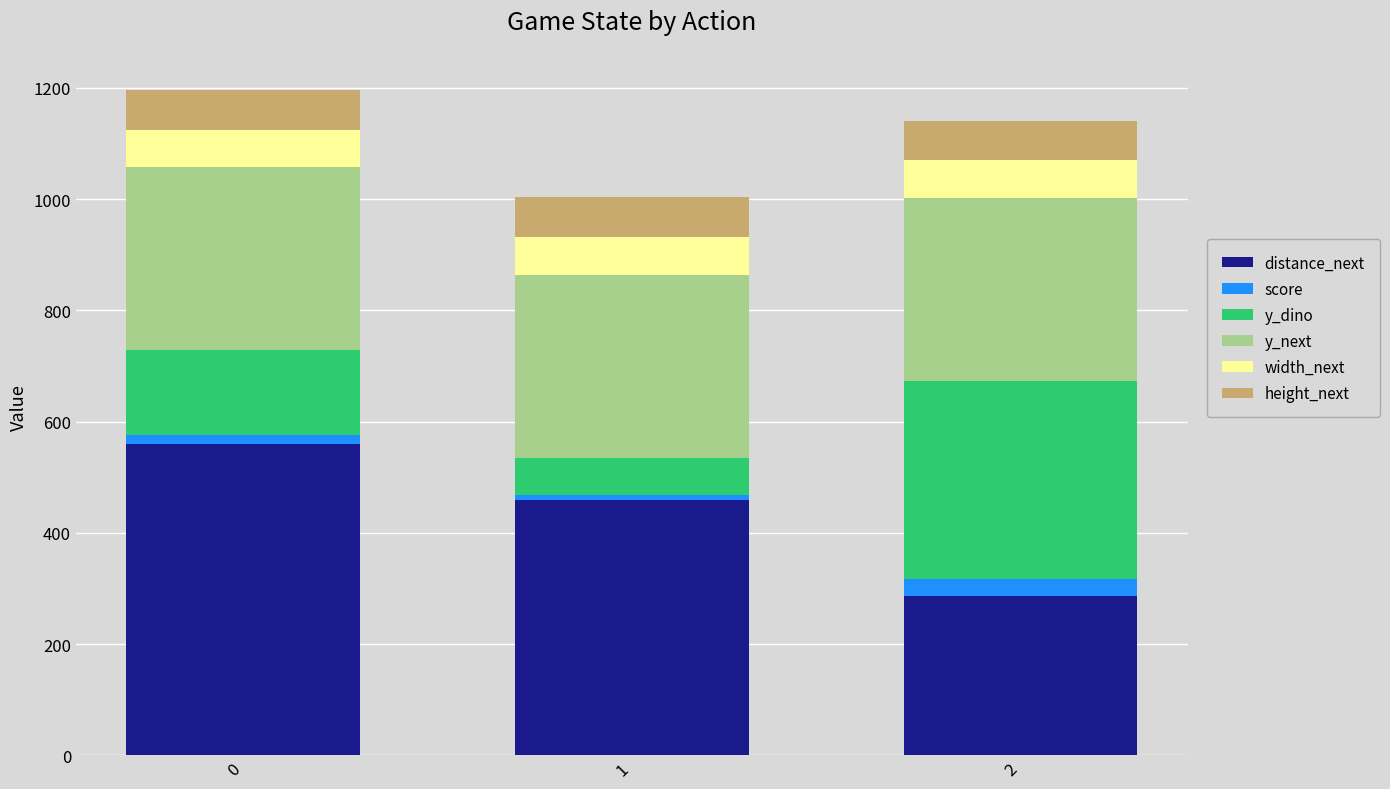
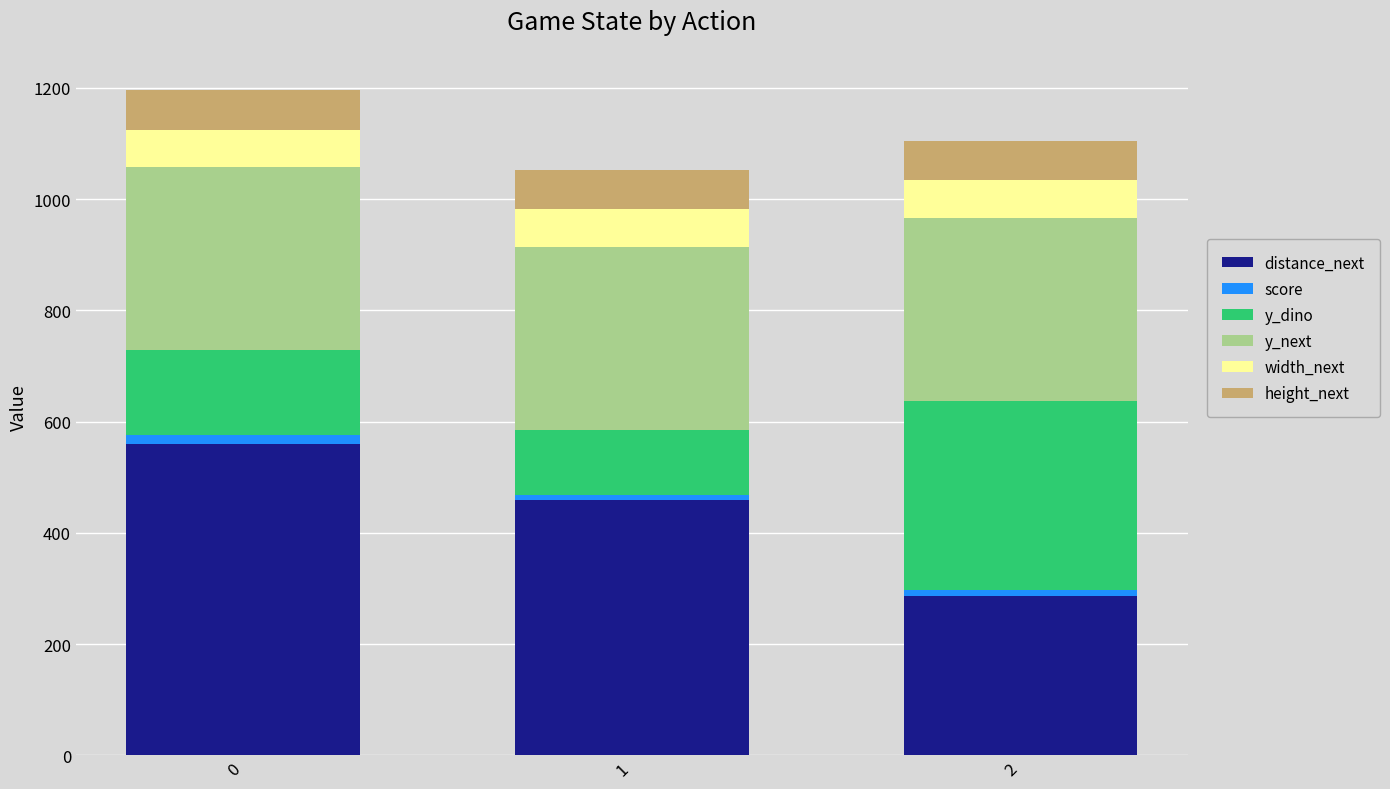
y_dino, 1: 70 -> 120
score, 2: 30 -> 10
y_dino, 2: 360 -> 340
